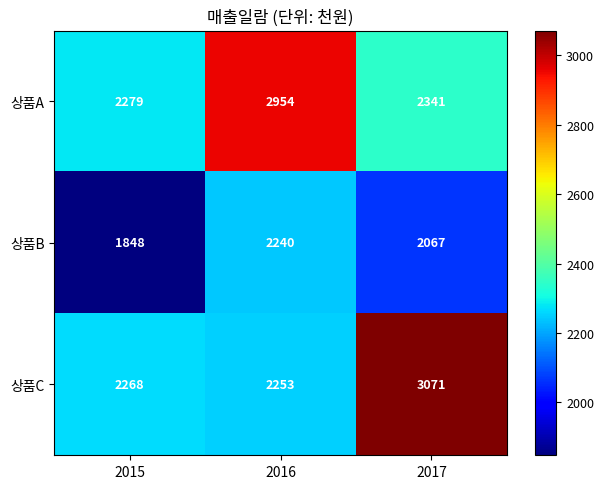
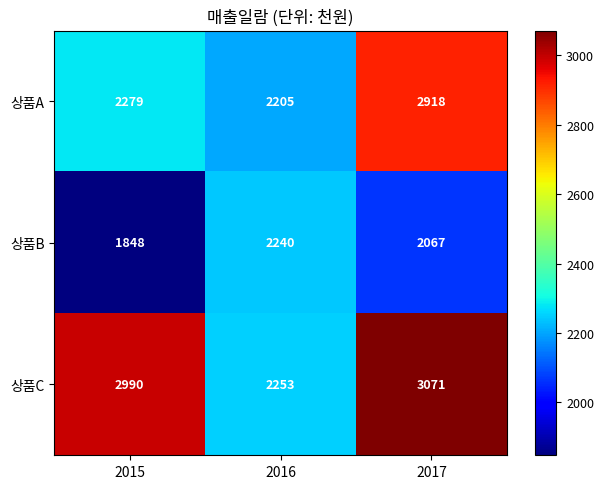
상품A, 2016: 2954 -> 2205
상품A, 2017: 2341 -> 2918
상품C, 2015: 2268 -> 2990
